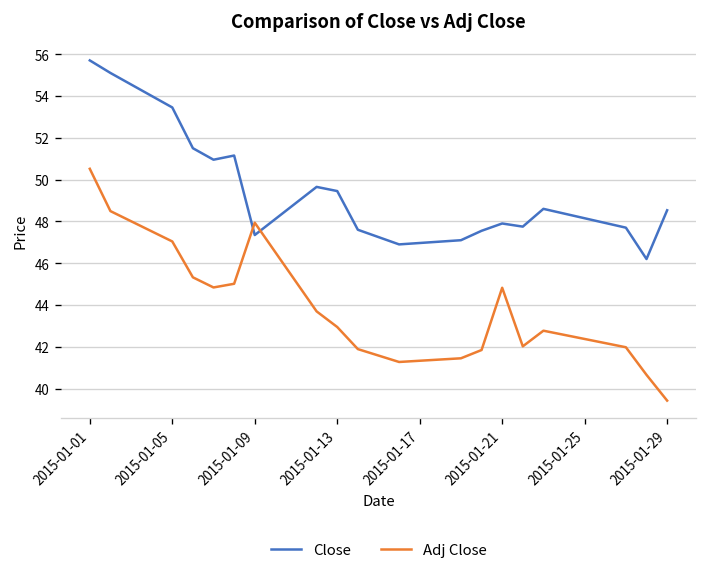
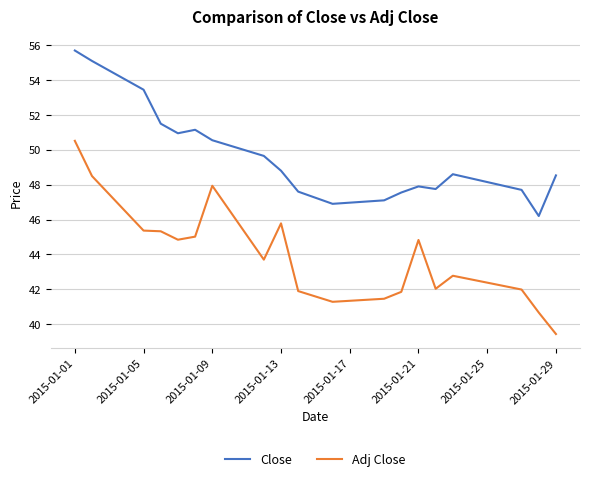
Adj Close, 2015-01-05: 47.0 -> 45.4
Close, 2015-01-09: 47.3 -> 50.5
Close, 2015-01-13: 49.5 -> 48.8
Adj Close, 2015-01-13: 42.9 -> 45.8
